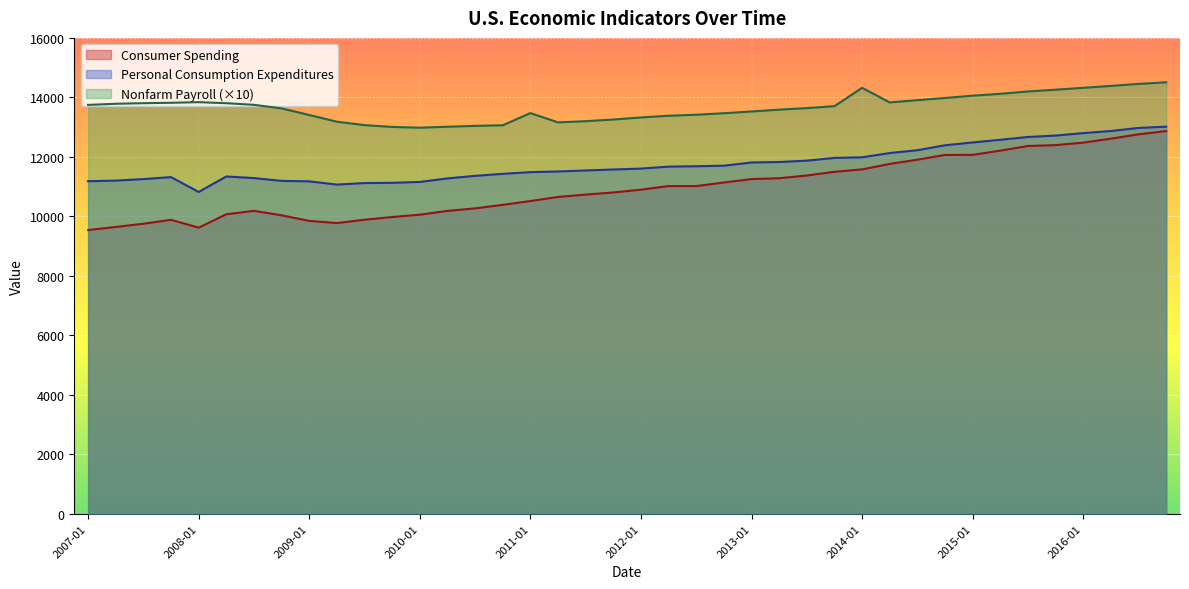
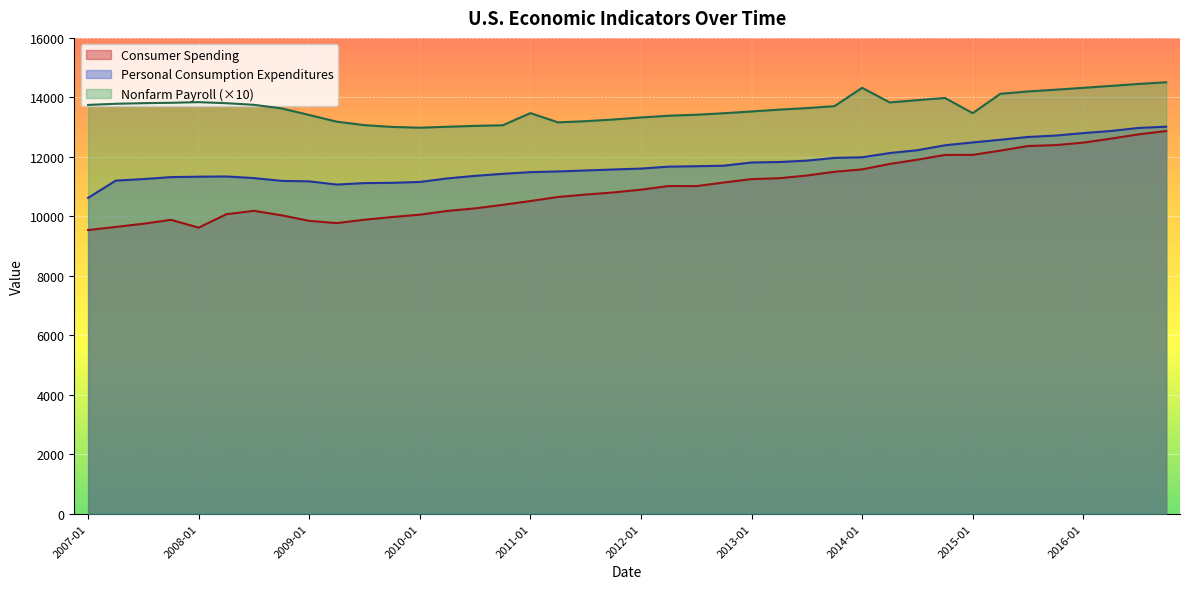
Personal Consumption Expenditures, 2007-01: 11200 -> 10600
Personal Consumption Expenditures, 2008-01: 10800 -> 11300
Nonfarm Payroll (×10), 2015-01: 14100 -> 13500
